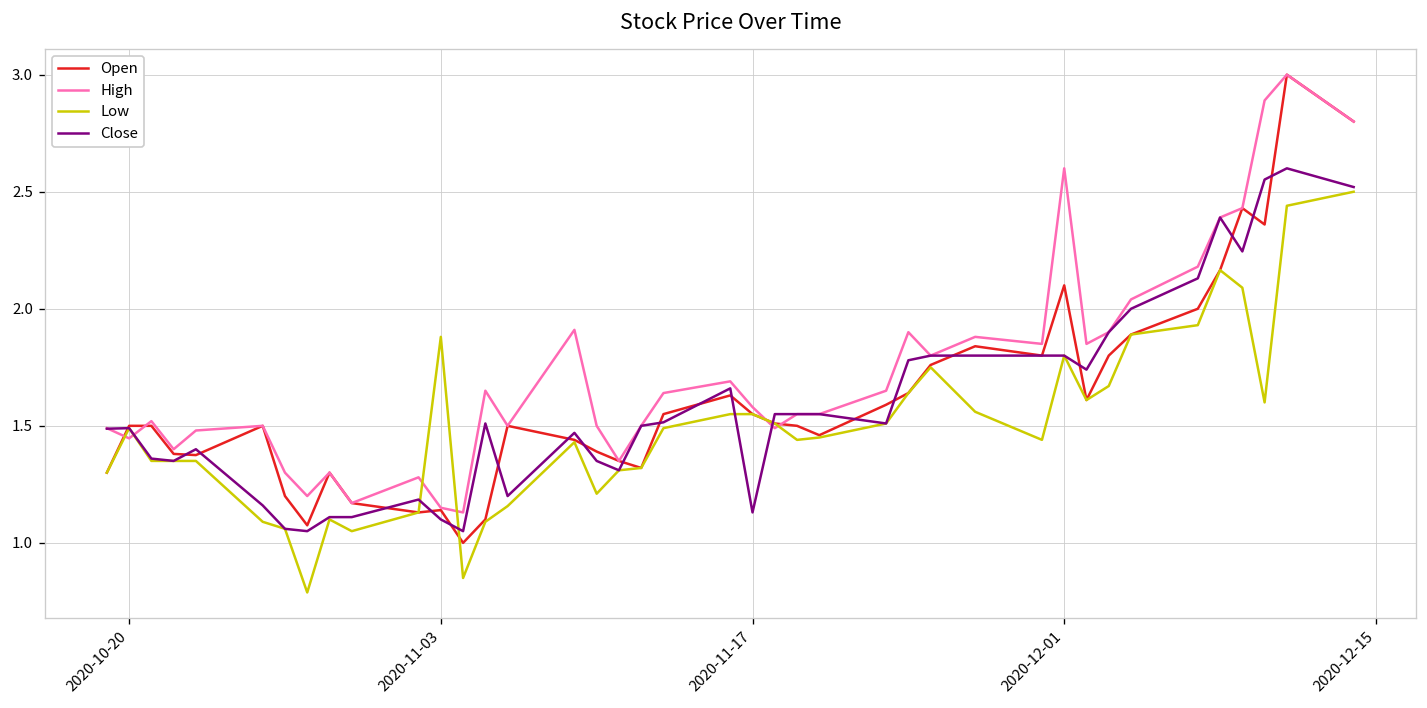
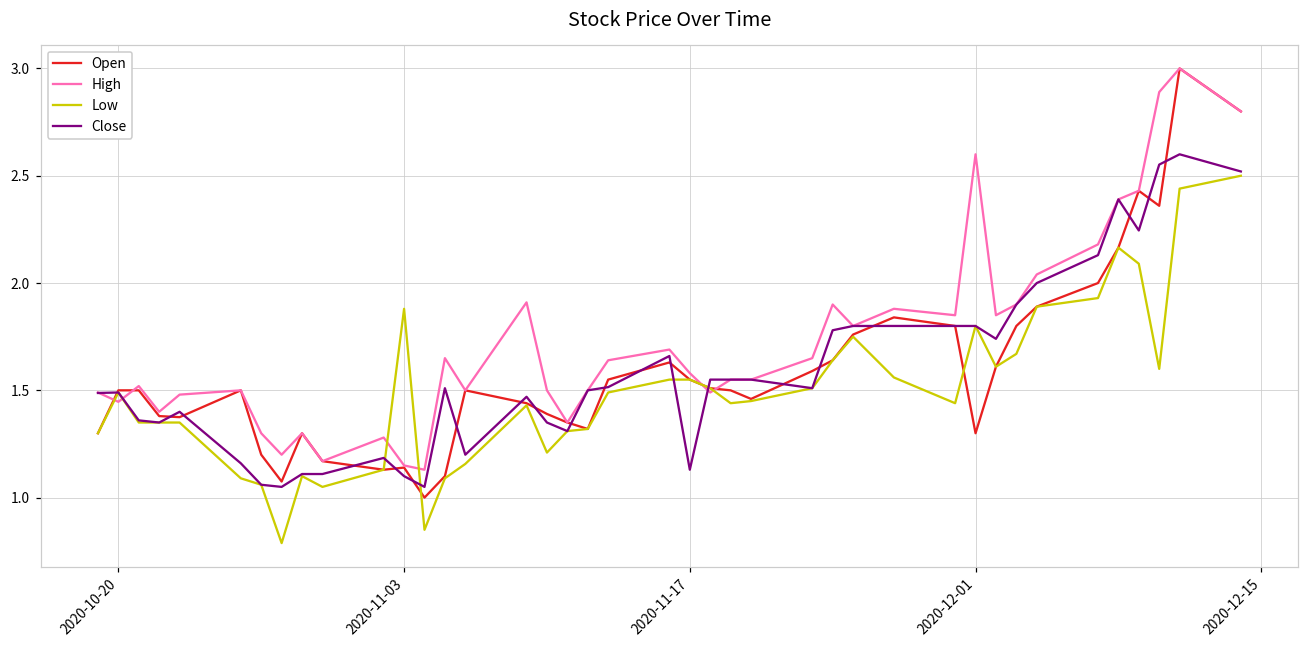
Open, 2020-12-01: 2.1 -> 1.3
